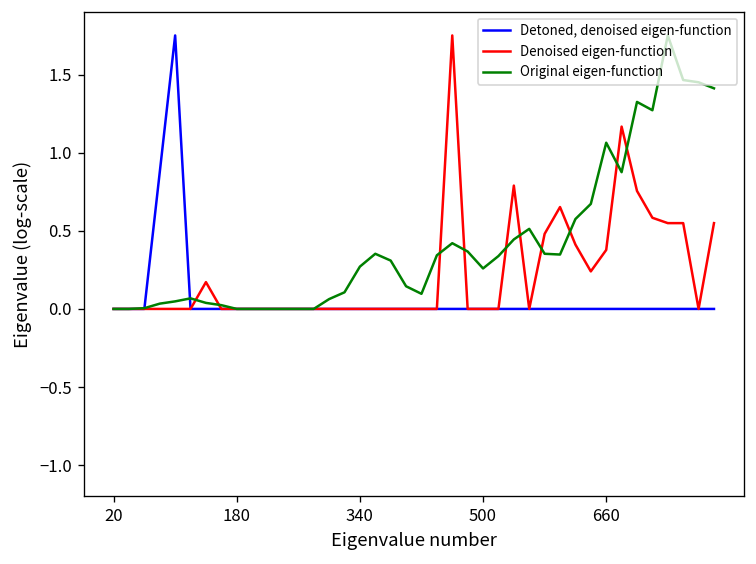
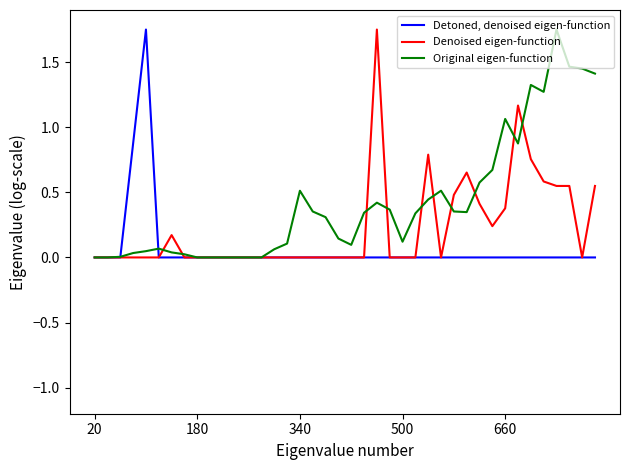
Original eigen-function, 340: 0.27 -> 0.51
Original eigen-function, 500: 0.26 -> 0.12
